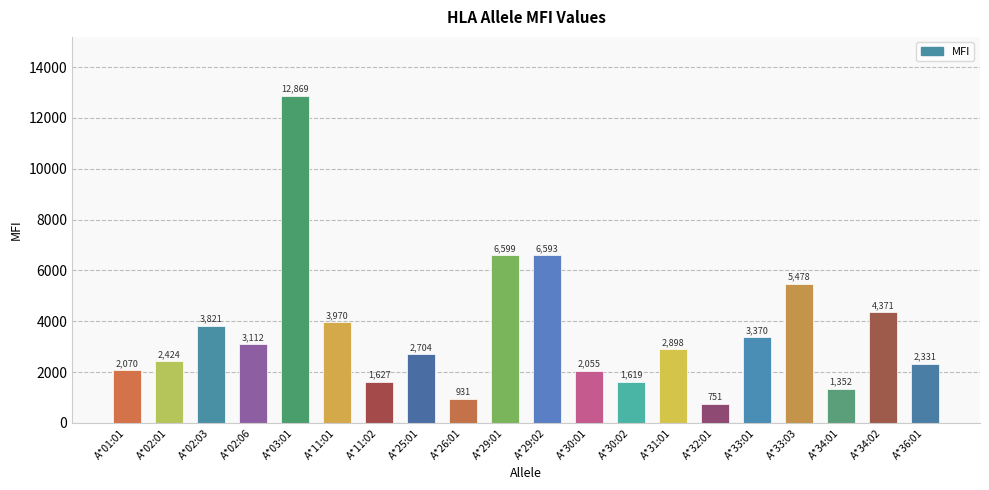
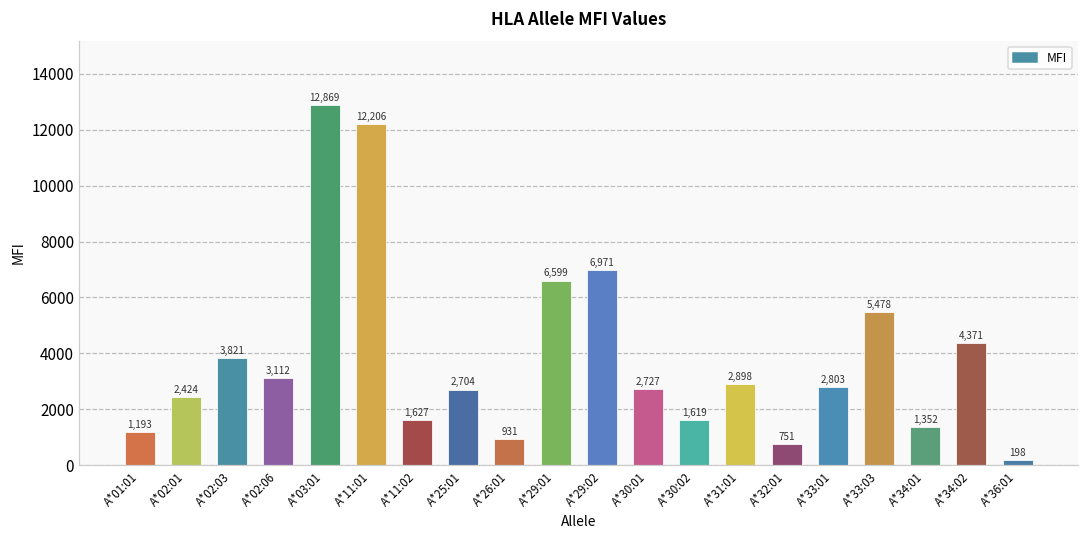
A*01:01: 2,070 -> 1,193
A*11:01: 3,970 -> 12,206
A*29:02: 6,593 -> 6,971
A*30:01: 2,055 -> 2,727
A*33:01: 3,370 -> 2,803
A*36:01: 2,331 -> 198
